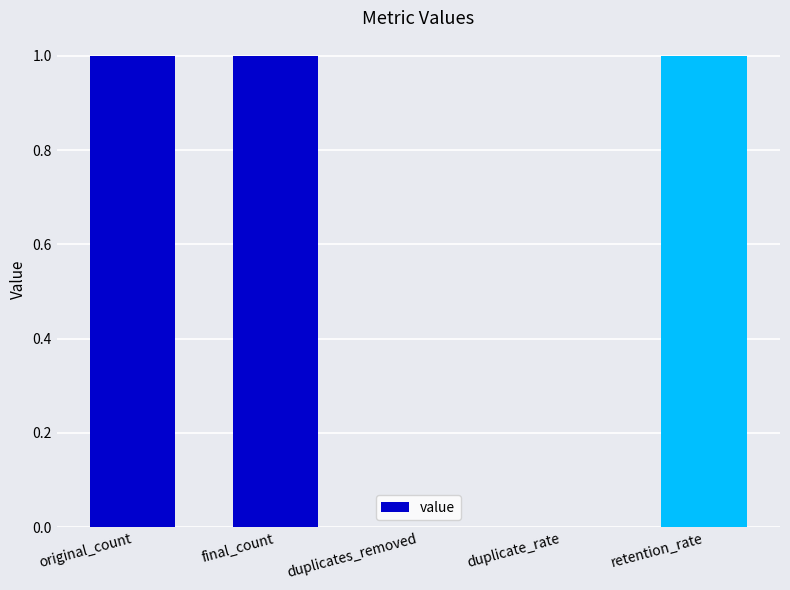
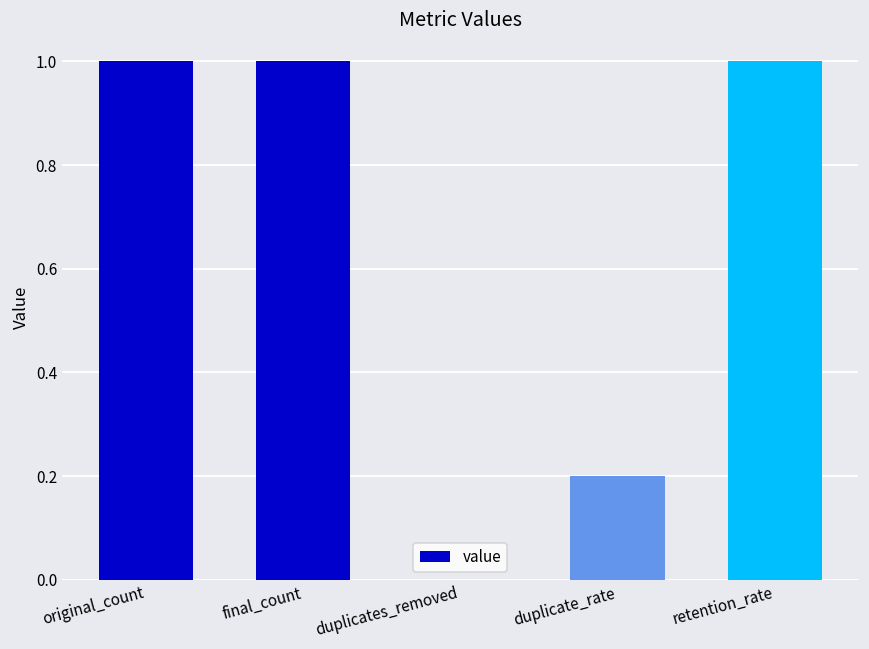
duplicate_rate: 0.0 -> 0.2
